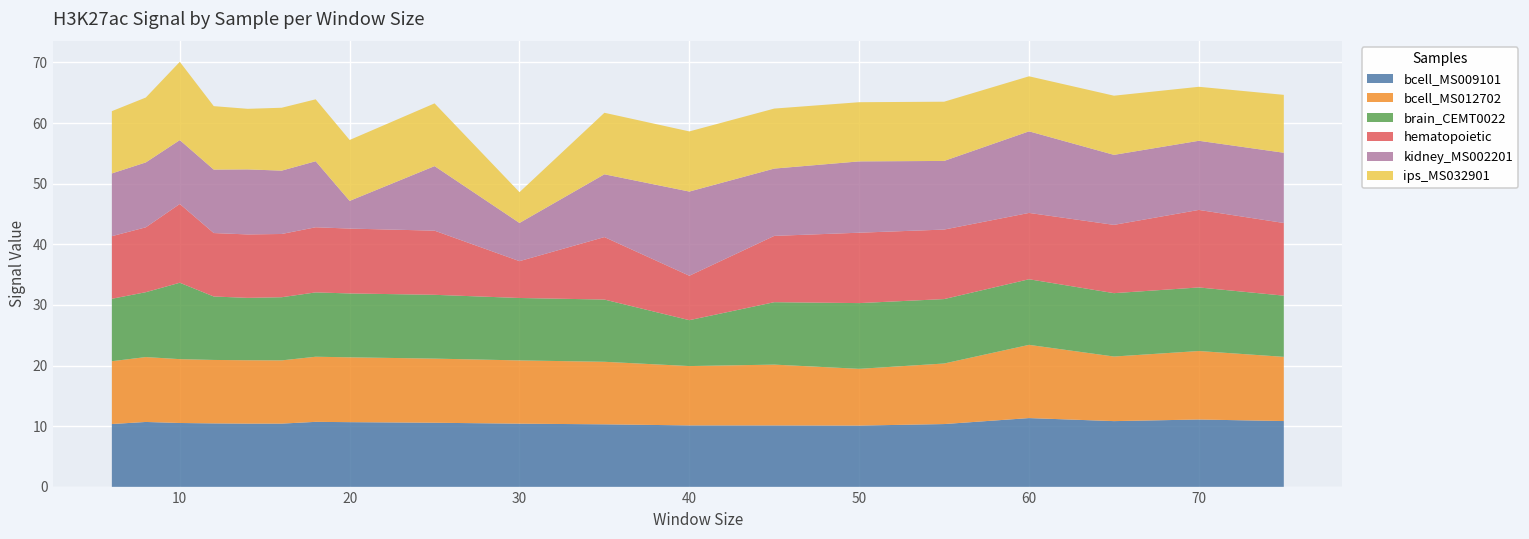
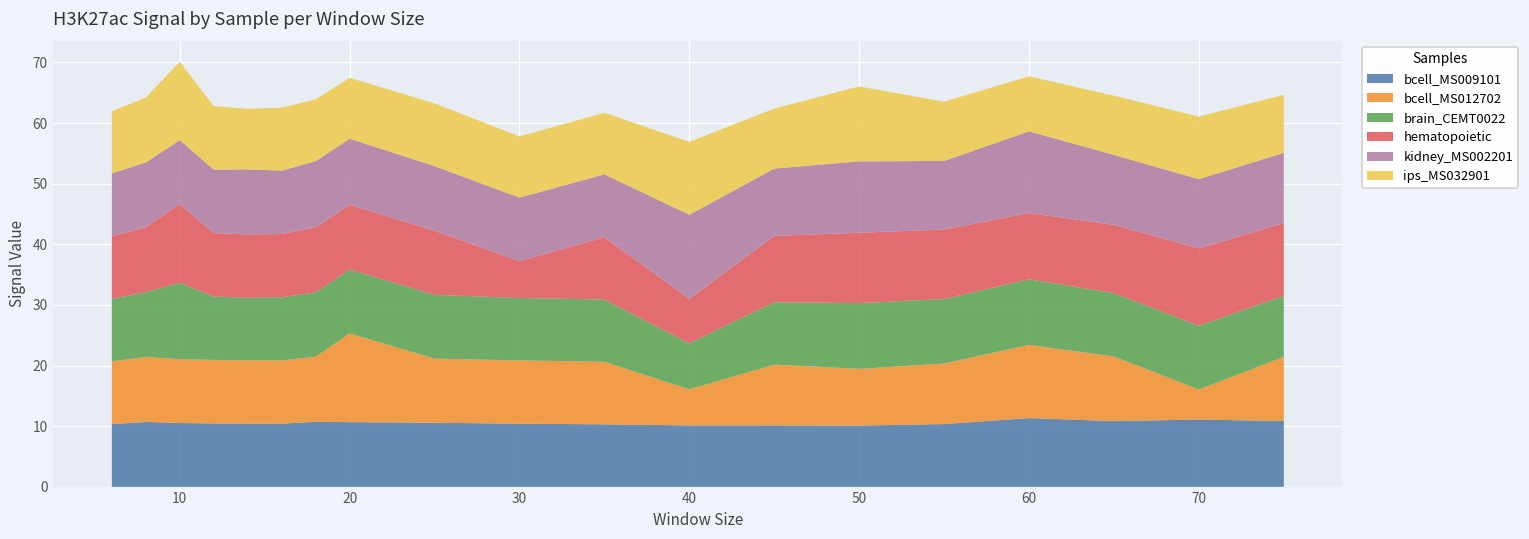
bcell_MS012702, 20: 11 -> 15
kidney_MS002201, 20: 5 -> 11
kidney_MS002201, 30: 6 -> 10
ips_MS032901, 30: 5 -> 10
bcell_MS012702, 40: 10 -> 6
ips_MS032901, 40: 10 -> 12
ips_MS032901, 50: 10 -> 12
bcell_MS012702, 70: 11 -> 5
ips_MS032901, 70: 9 -> 10
